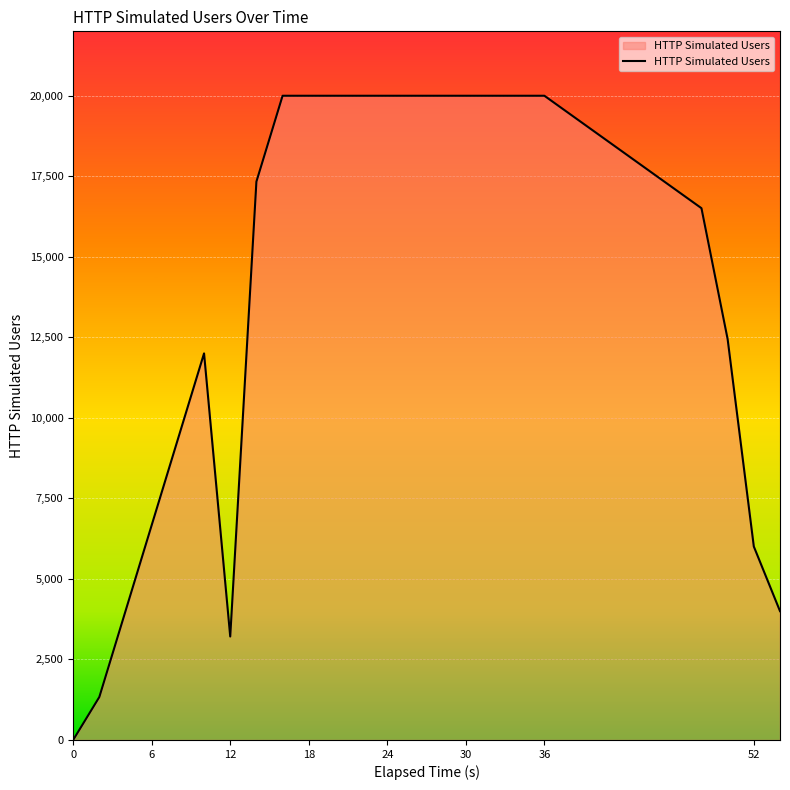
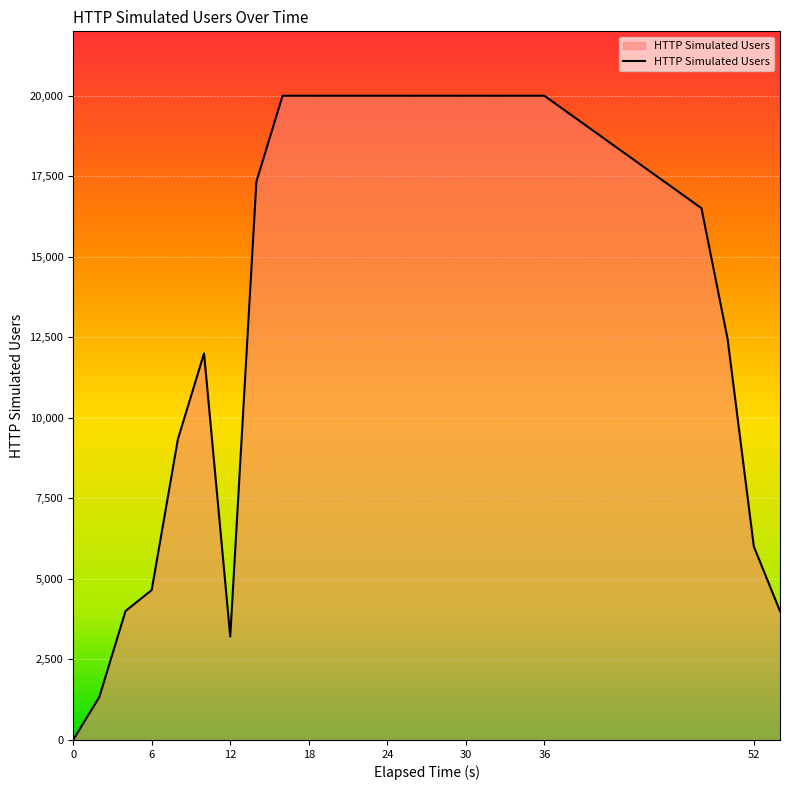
6: 6,700 -> 4,700
